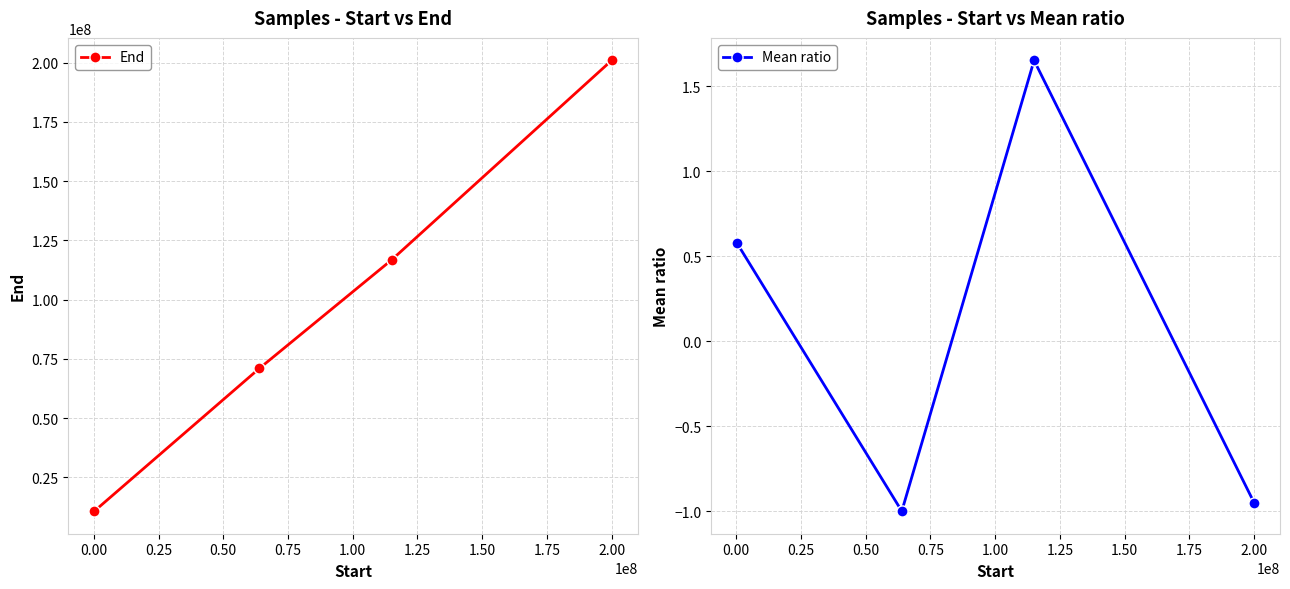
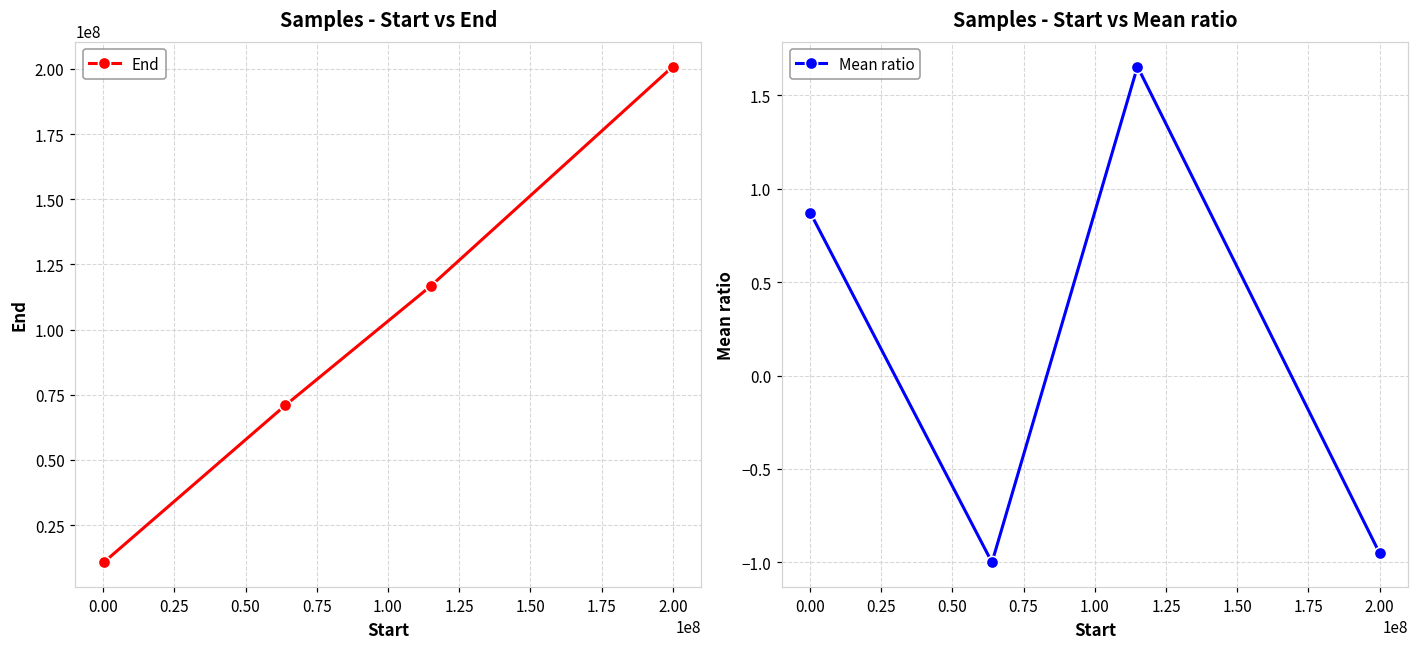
Samples - Start vs Mean ratio, 0.00: 0.58 -> 0.87
